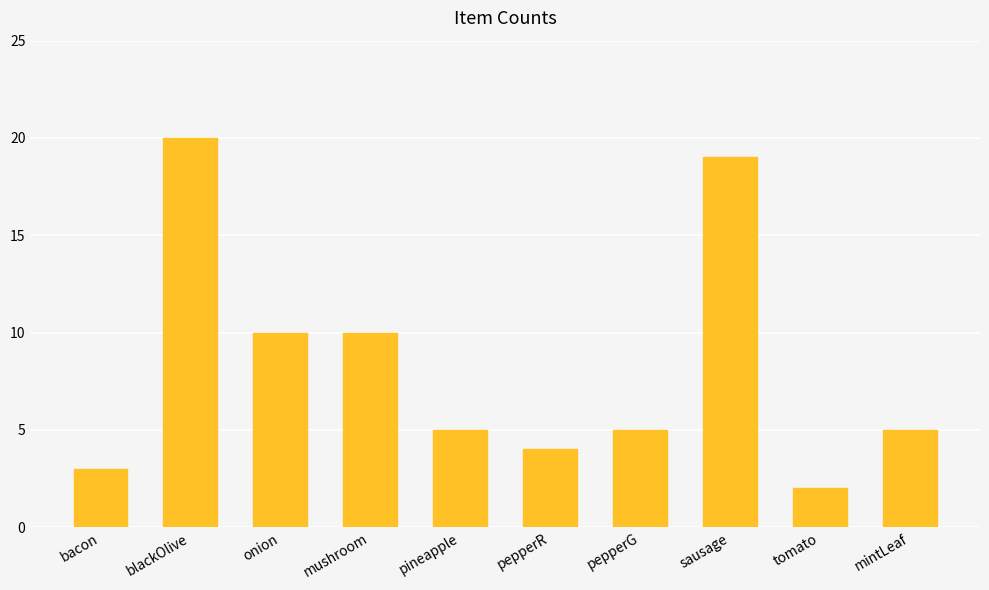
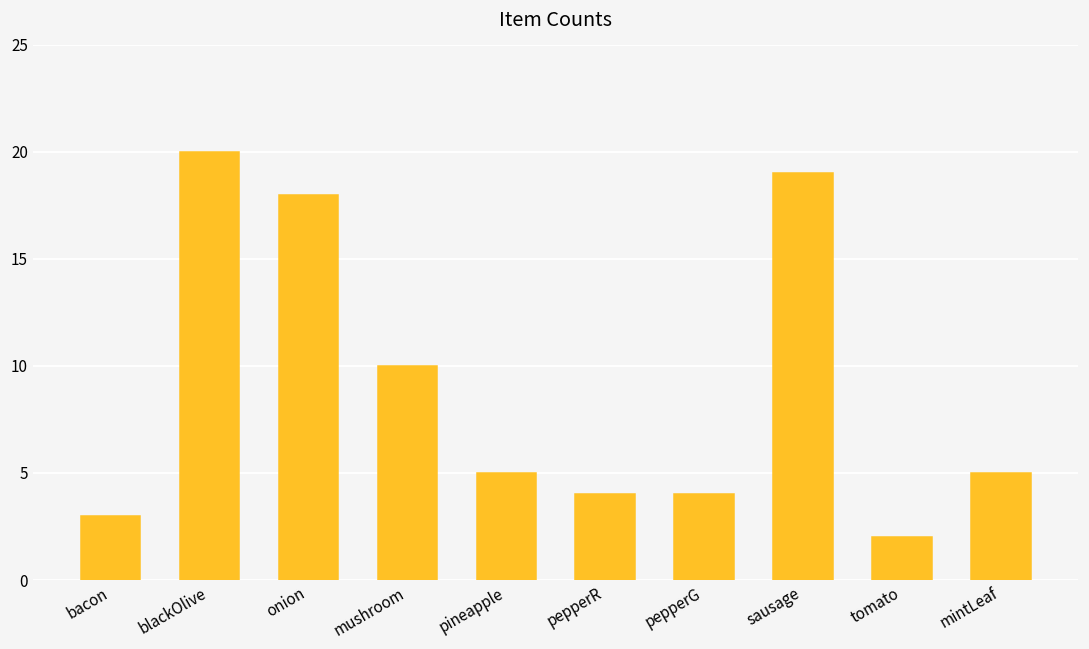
onion: 10 -> 18
pepperG: 5 -> 4
